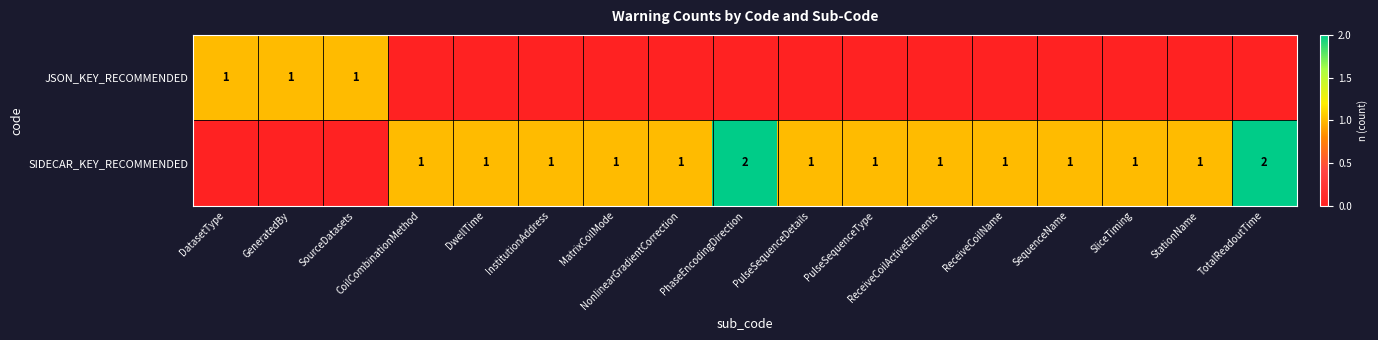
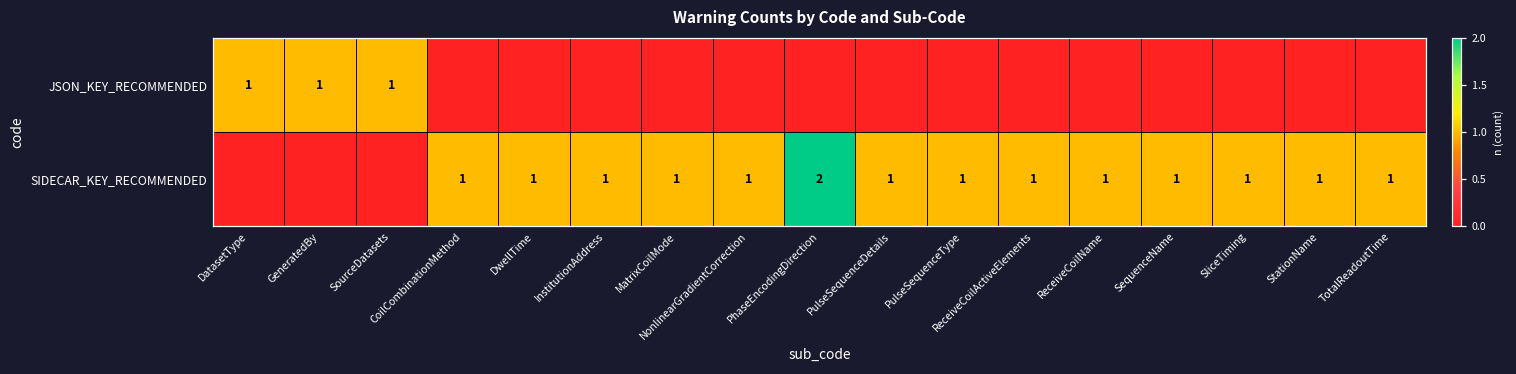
SIDECAR_KEY_RECOMMENDED, TotalReadoutTime: 2 -> 1
